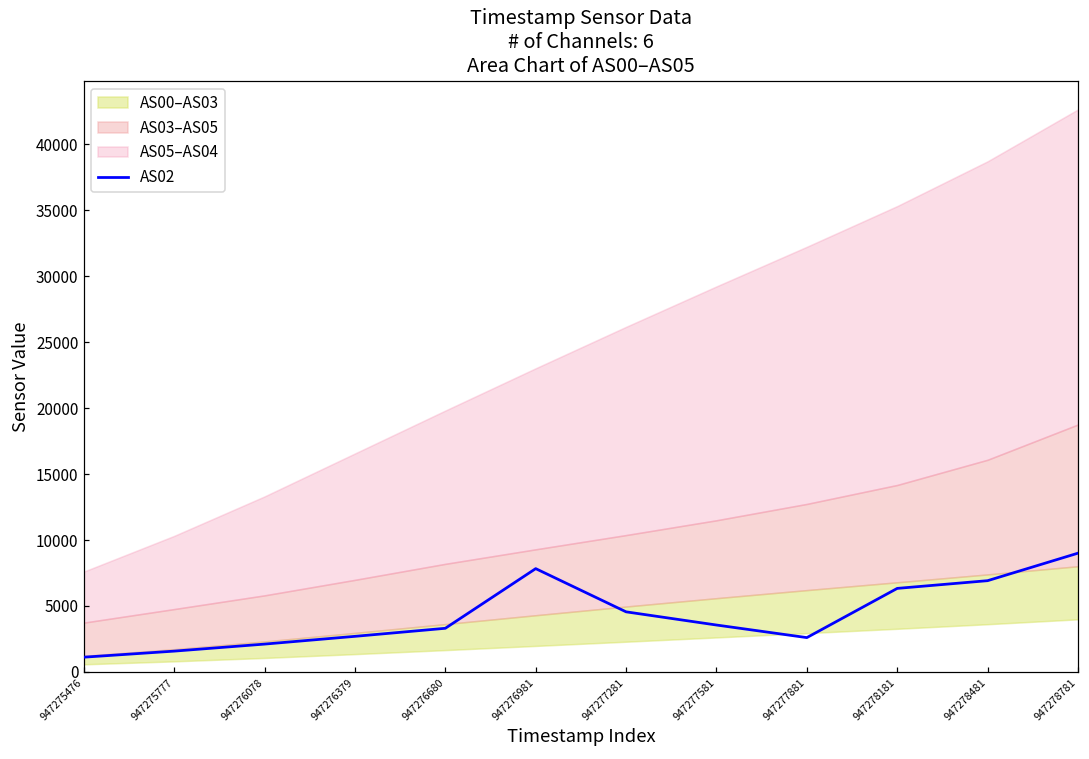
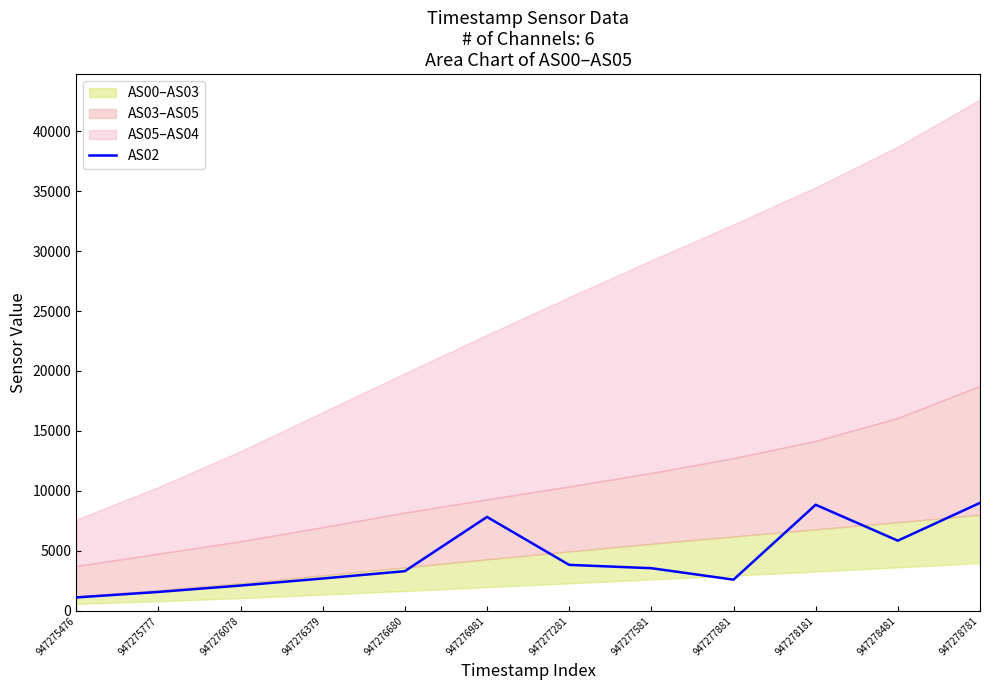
AS02, 947277281: 4600 -> 3800
AS02, 947278181: 6300 -> 8800
AS02, 947278481: 6900 -> 5900
